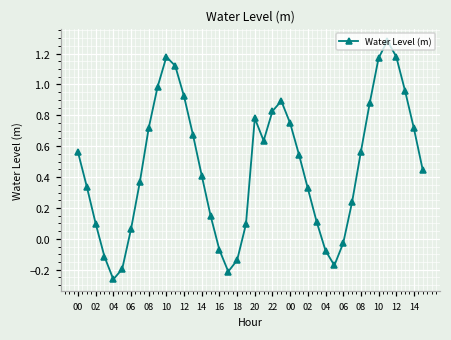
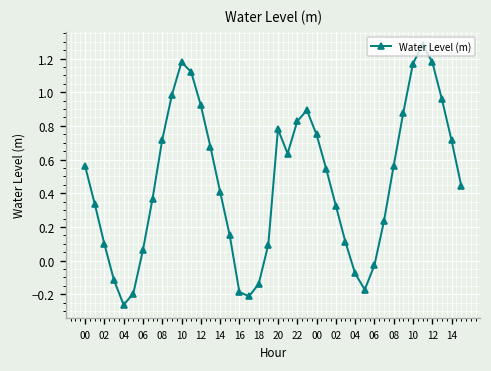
16: -0.07 -> -0.19
